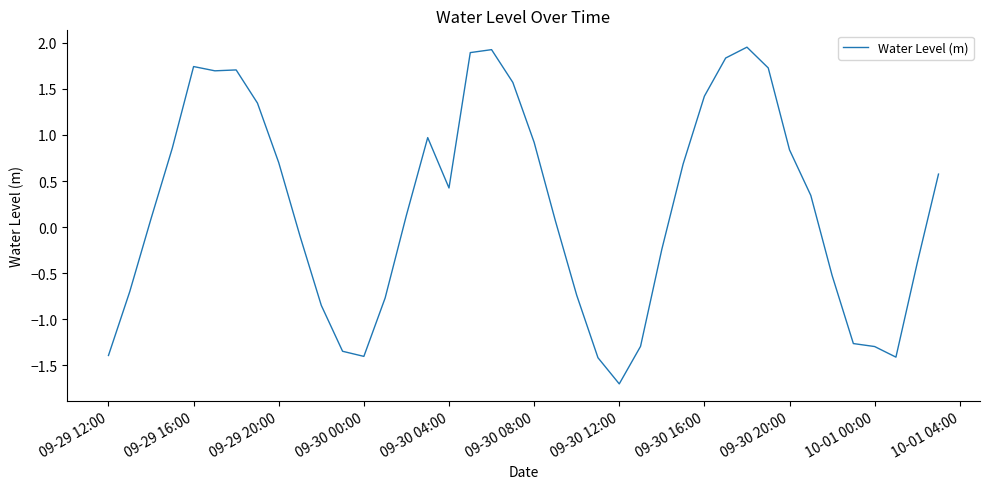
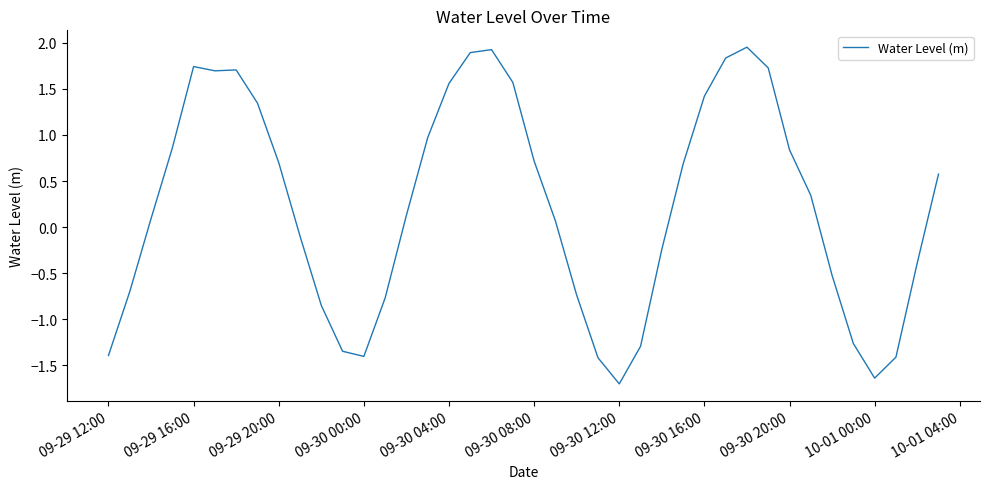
09-30 04:00: 0.4 -> 1.6
09-30 08:00: 0.9 -> 0.7
10-01 00:00: -1.3 -> -1.6
